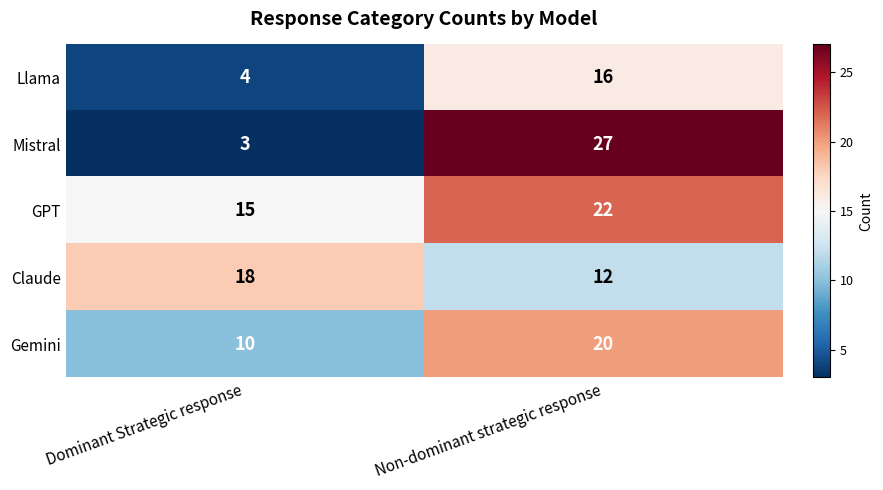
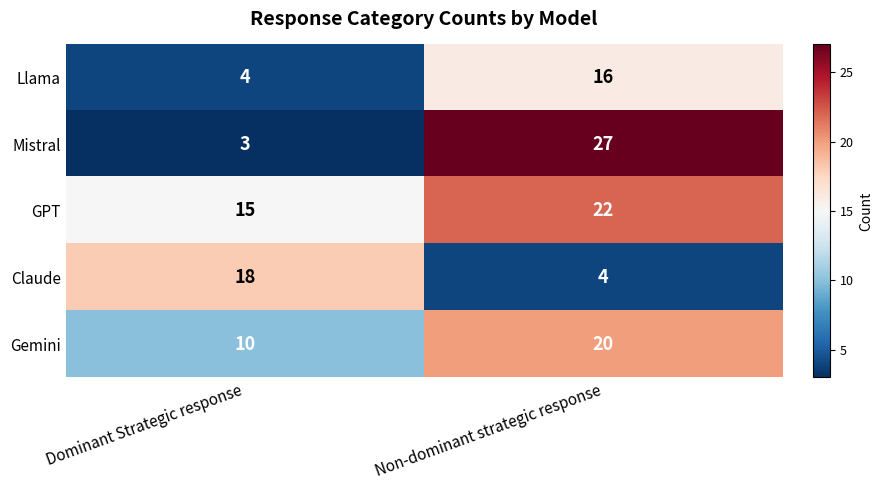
Claude, Non-dominant strategic response: 12 -> 4
